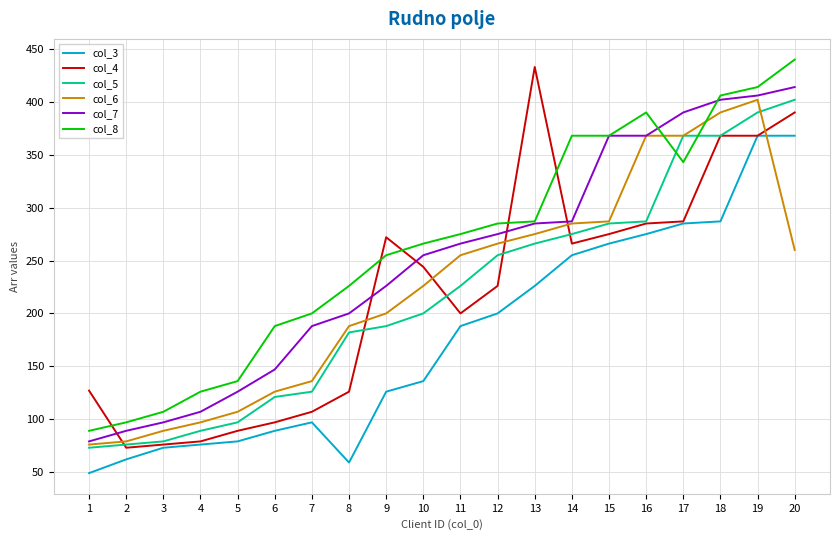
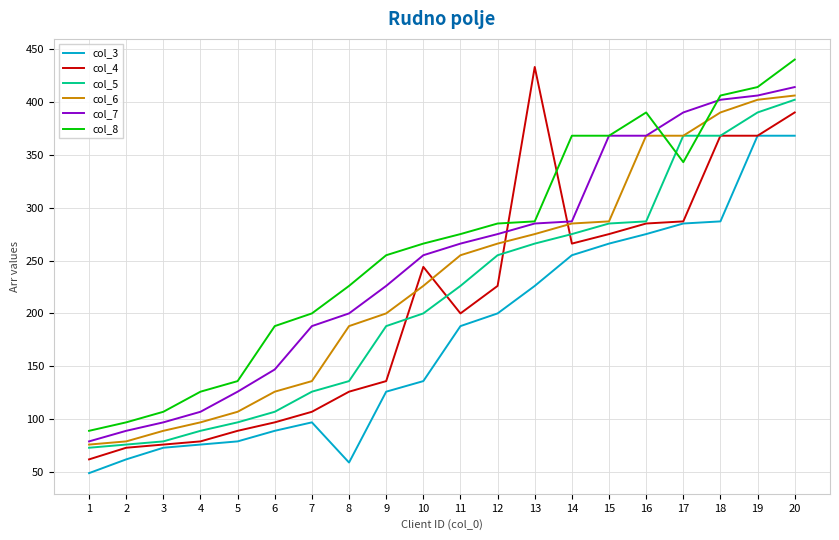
col_4, 1: 127 -> 62
col_5, 6: 121 -> 107
col_5, 8: 182 -> 136
col_4, 9: 272 -> 136
col_6, 20: 260 -> 406
